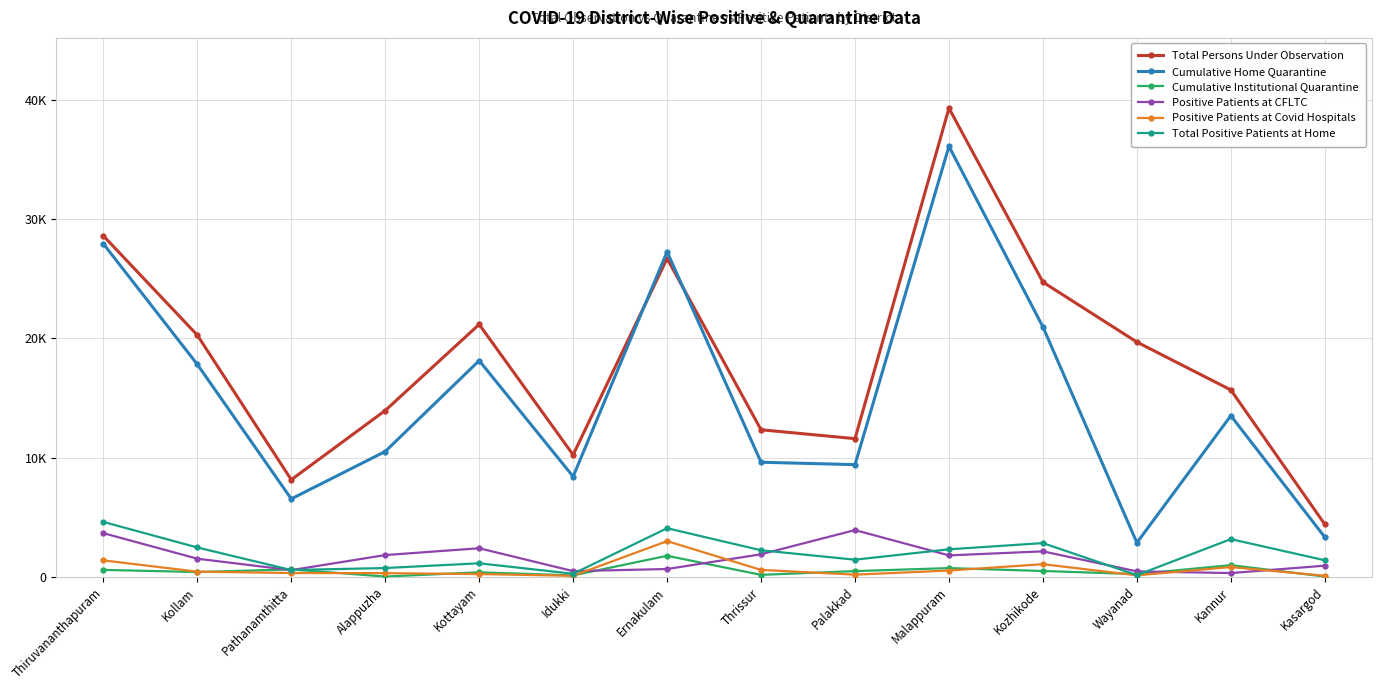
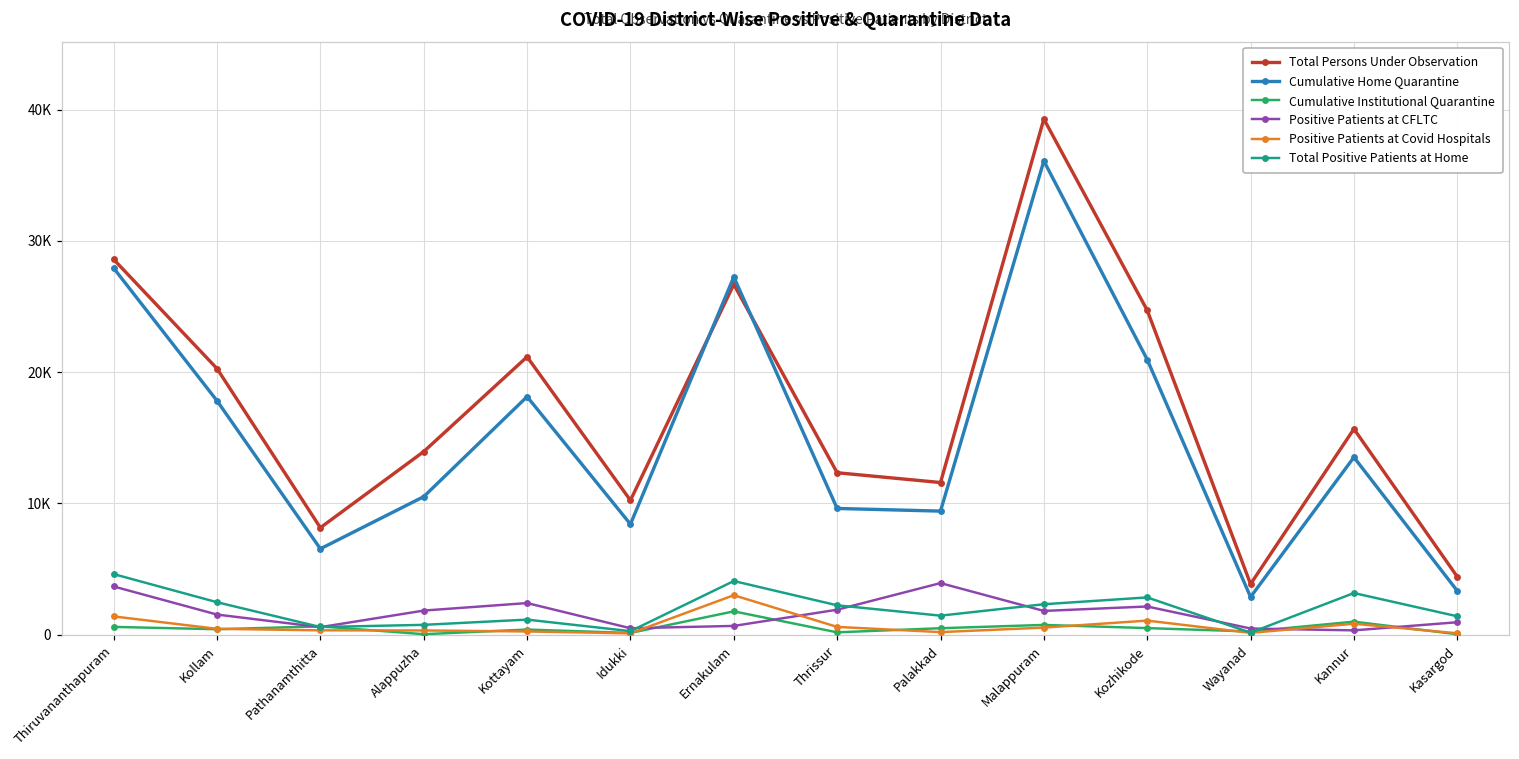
Total Persons Under Observation, Wayanad: 19700 -> 3900
